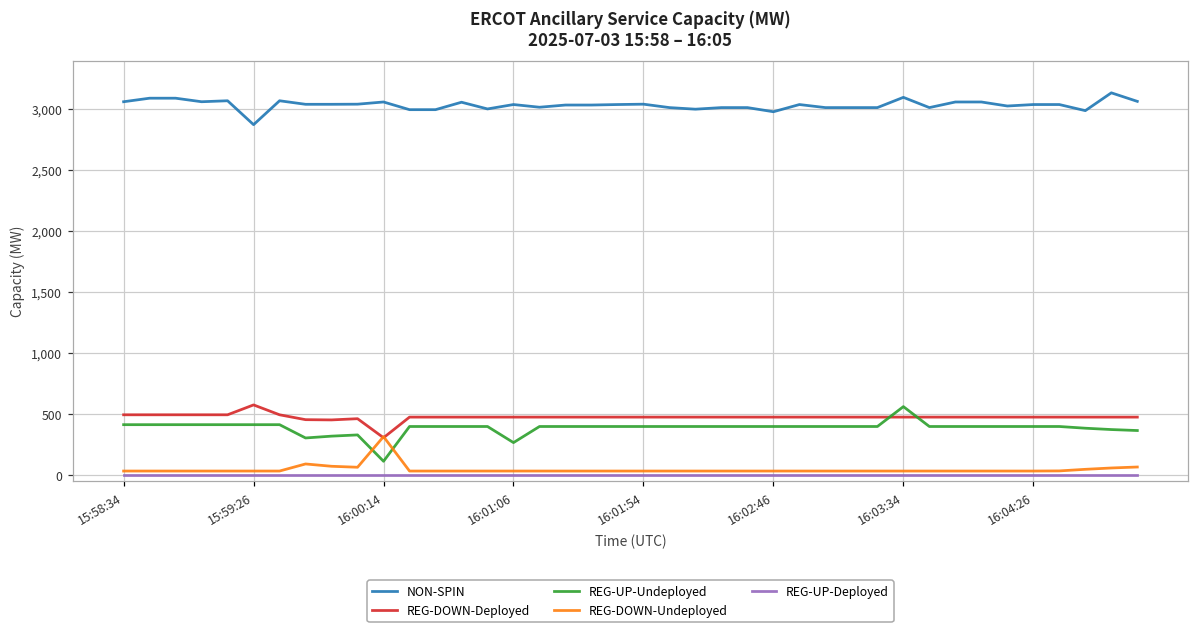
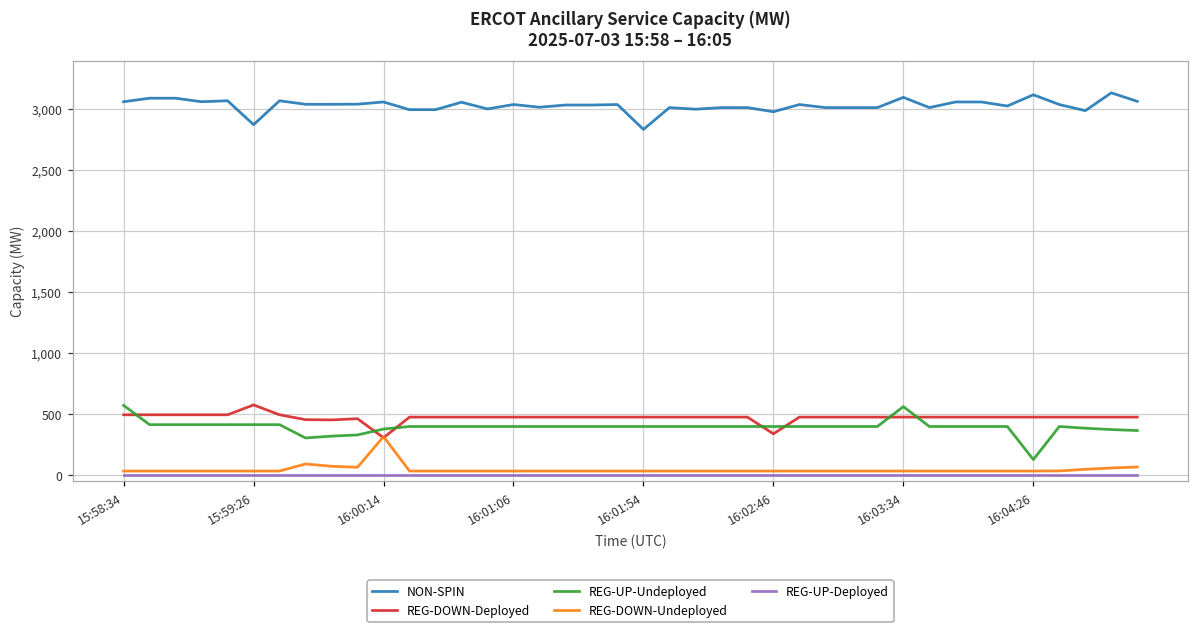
REG-UP-Undeployed, 15:58:34: 420 -> 570
REG-UP-Undeployed, 16:00:14: 120 -> 380
REG-UP-Undeployed, 16:01:06: 270 -> 400
NON-SPIN, 16:01:54: 3,040 -> 2,840
REG-DOWN-Deployed, 16:02:46: 480 -> 340
NON-SPIN, 16:04:26: 3,040 -> 3,120
REG-UP-Undeployed, 16:04:26: 400 -> 130
